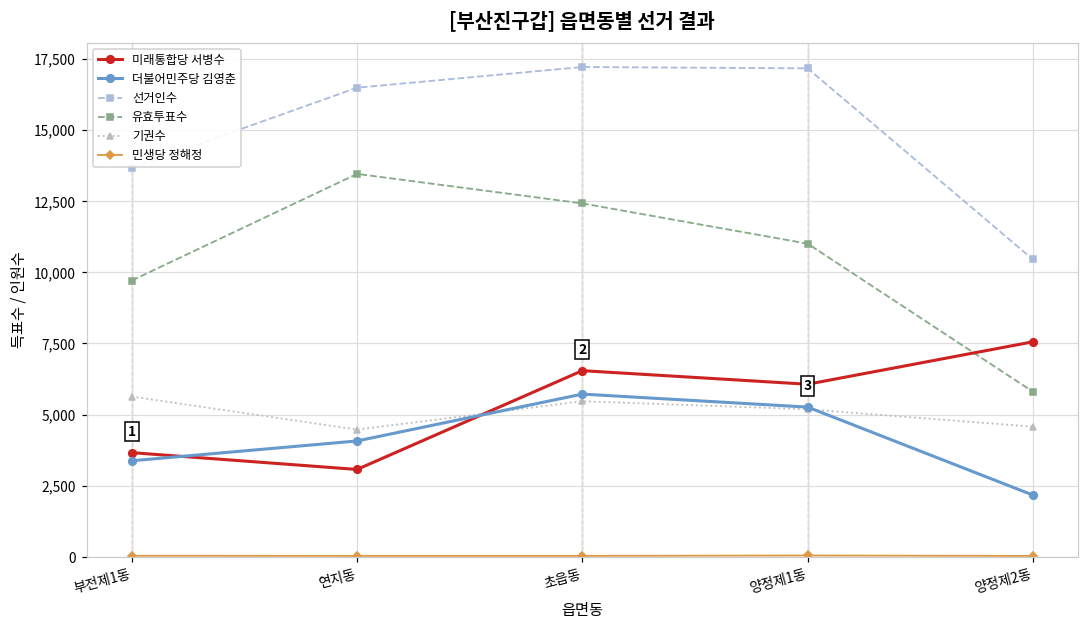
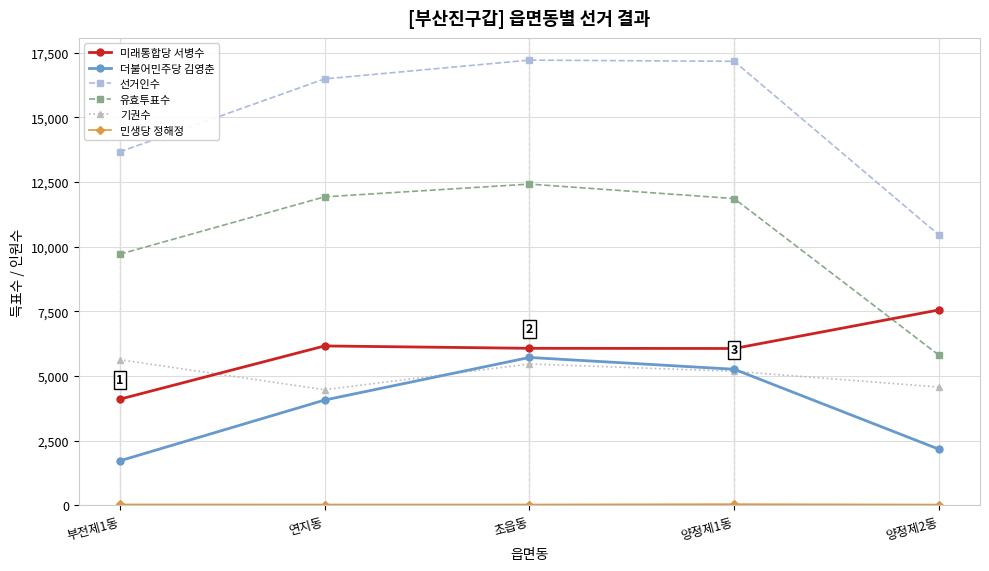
미래통합당 서병수, 부전제1동: 3,700 -> 4,100
더불어민주당 김영춘, 부전제1동: 3,400 -> 1,700
미래통합당 서병수, 연지동: 3,100 -> 6,200
유효투표수, 연지동: 13,500 -> 11,900
미래통합당 서병수, 초읍동: 6,500 -> 6,100
유효투표수, 양정제1동: 11,000 -> 11,900
